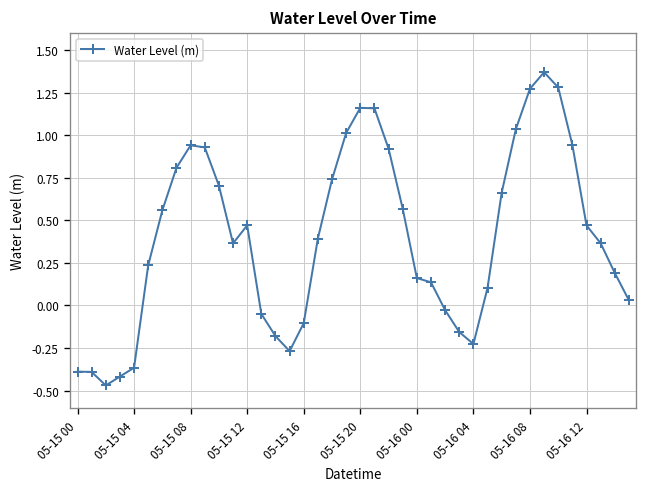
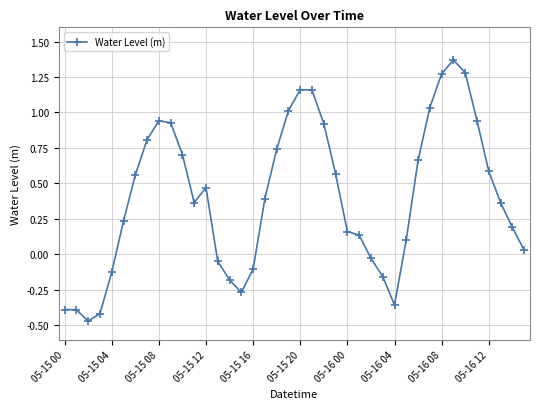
05-15 04: -0.37 -> -0.13
05-16 04: -0.23 -> -0.36
05-16 12: 0.47 -> 0.59
